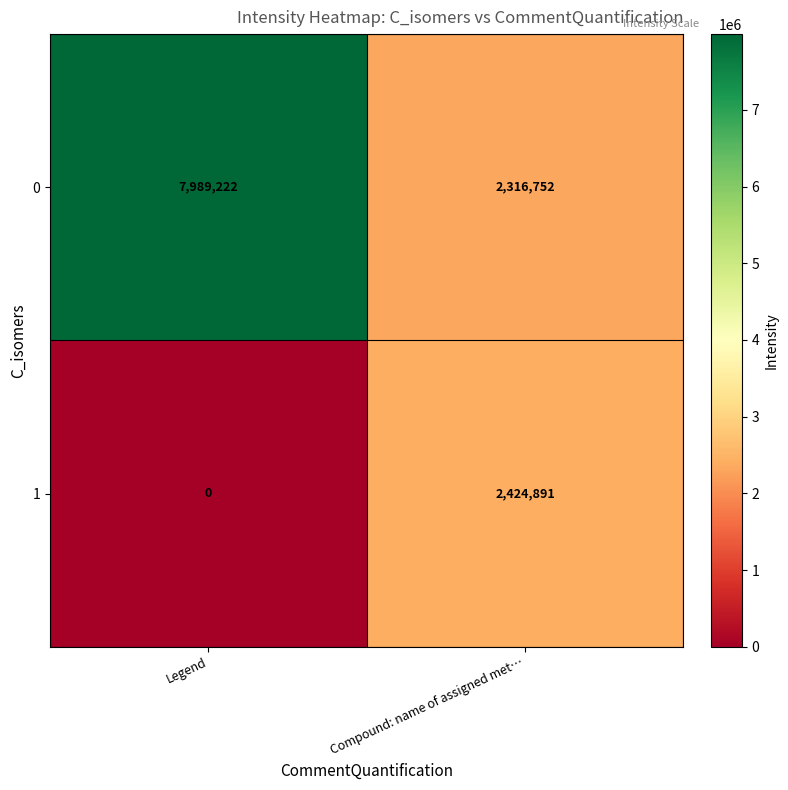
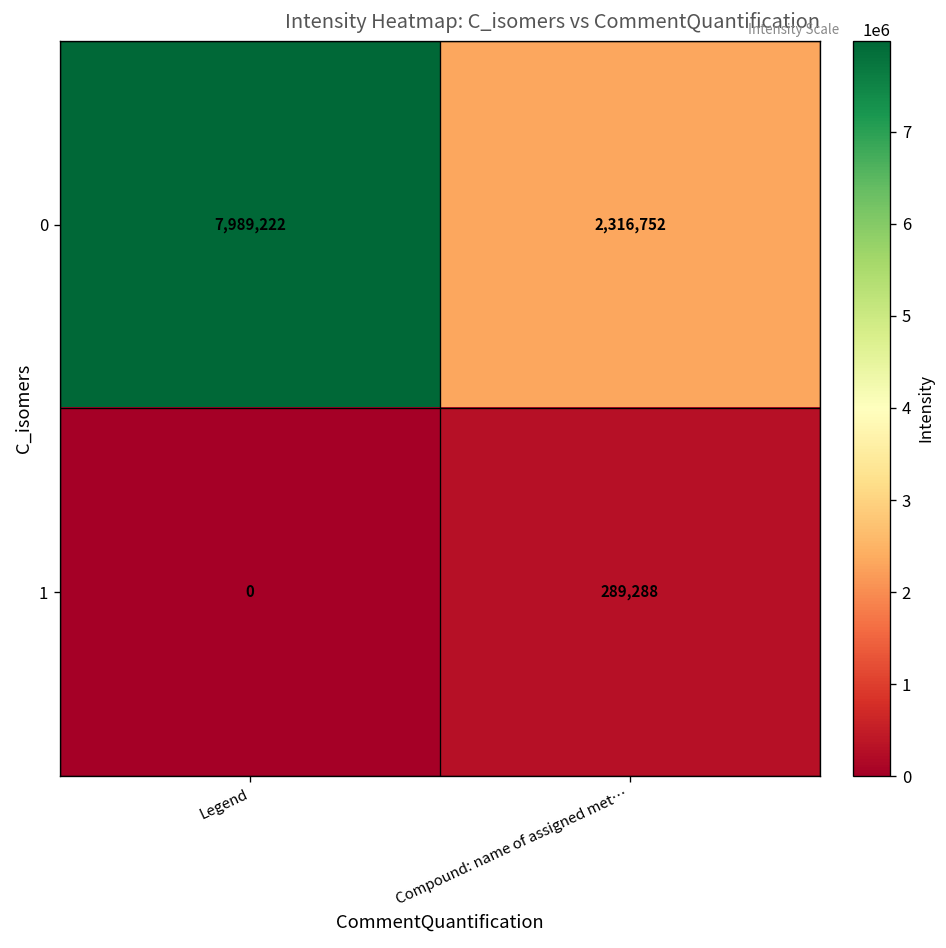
1, Compound: name of assigned met…: 2,424,891 -> 289,288
